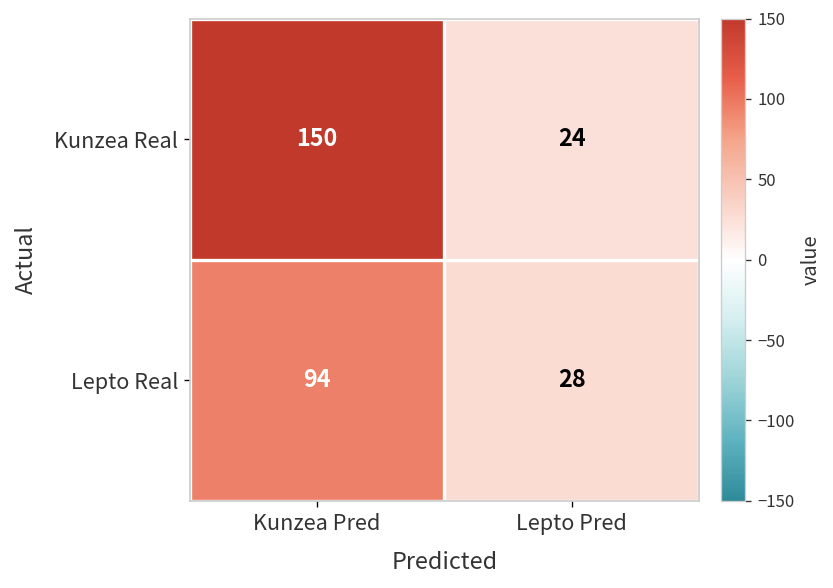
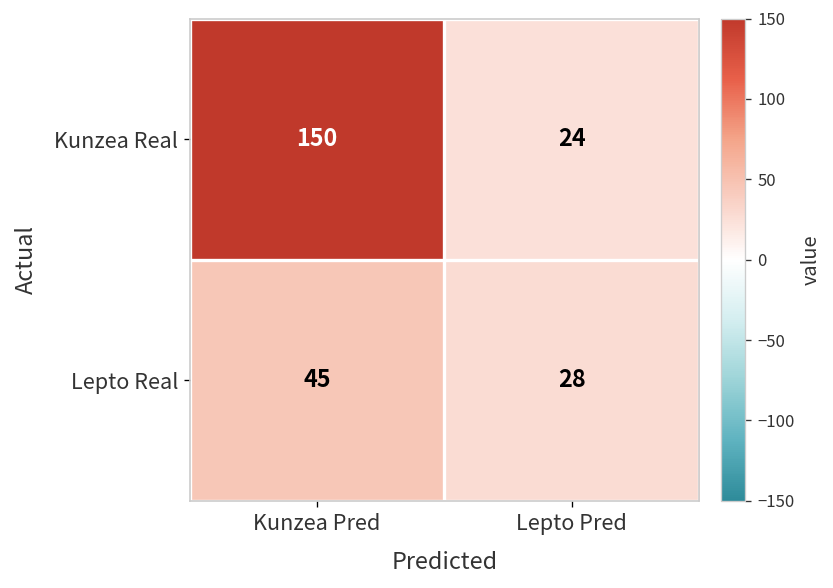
Lepto Real, Kunzea Pred: 94 -> 45
